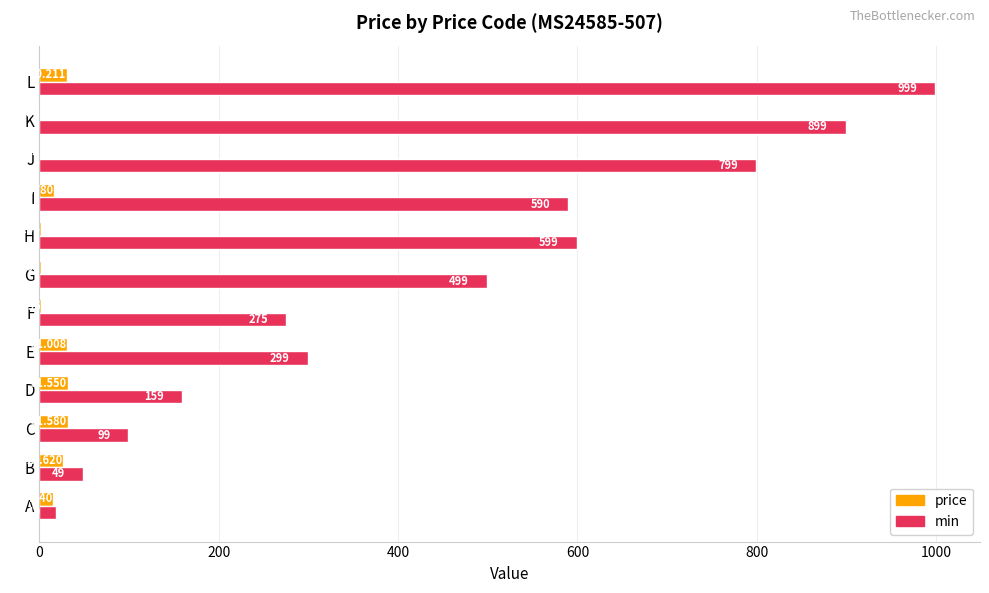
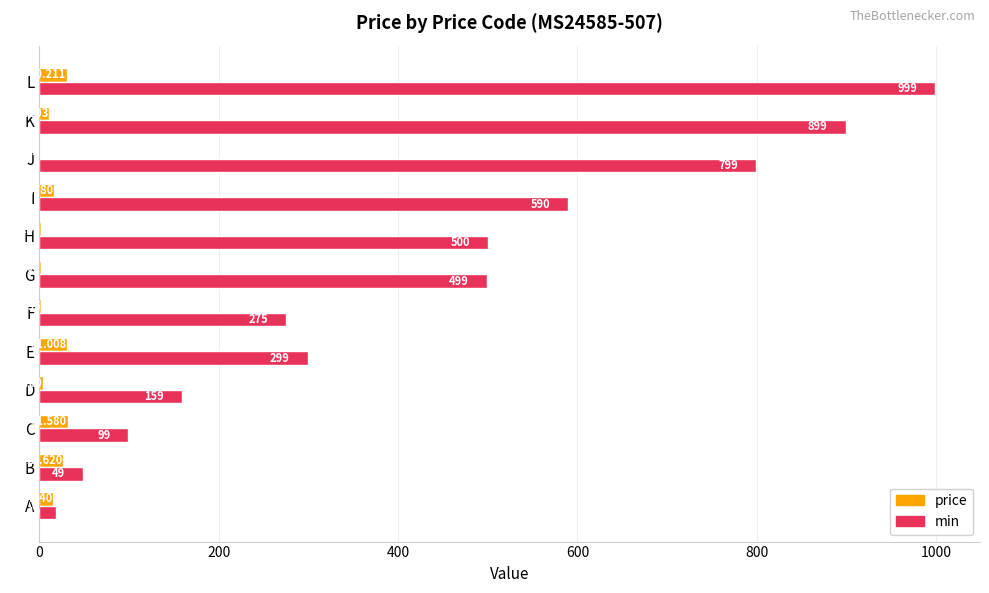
price, K: 0 -> 10
min, H: 599 -> 500
price, D: 30 -> 0
